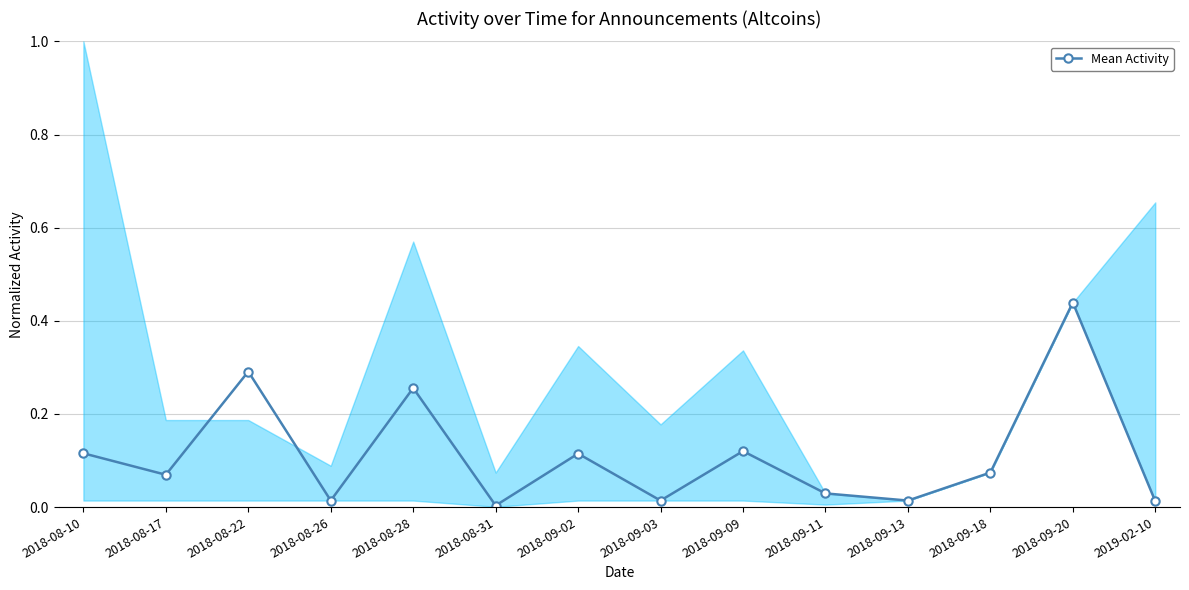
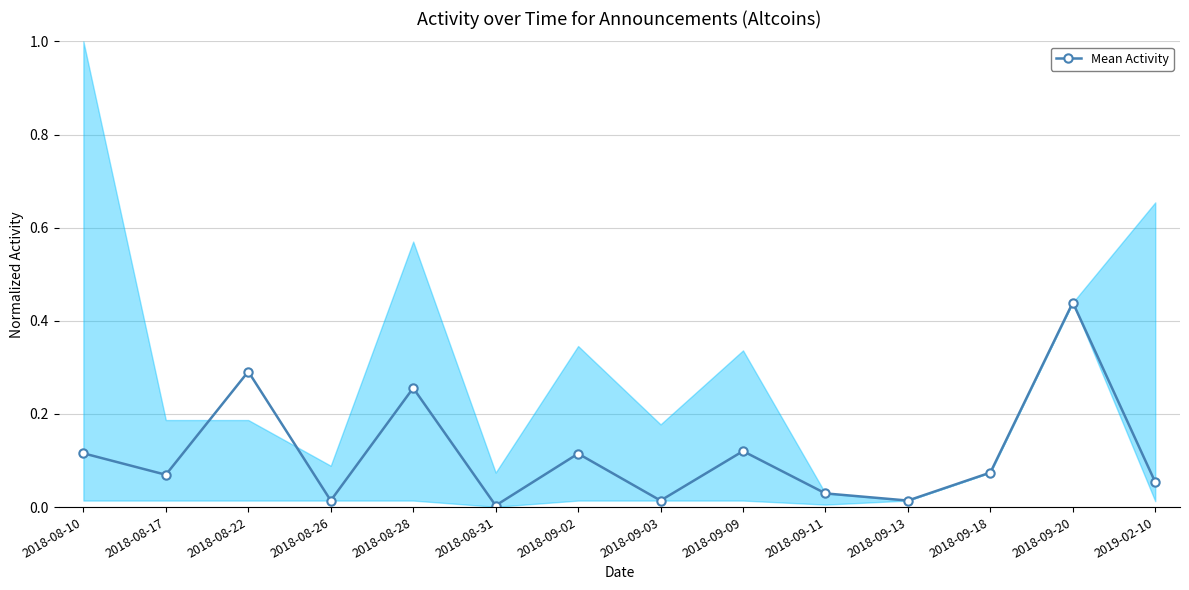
Mean Activity, 2019-02-10: 0.01 -> 0.05
